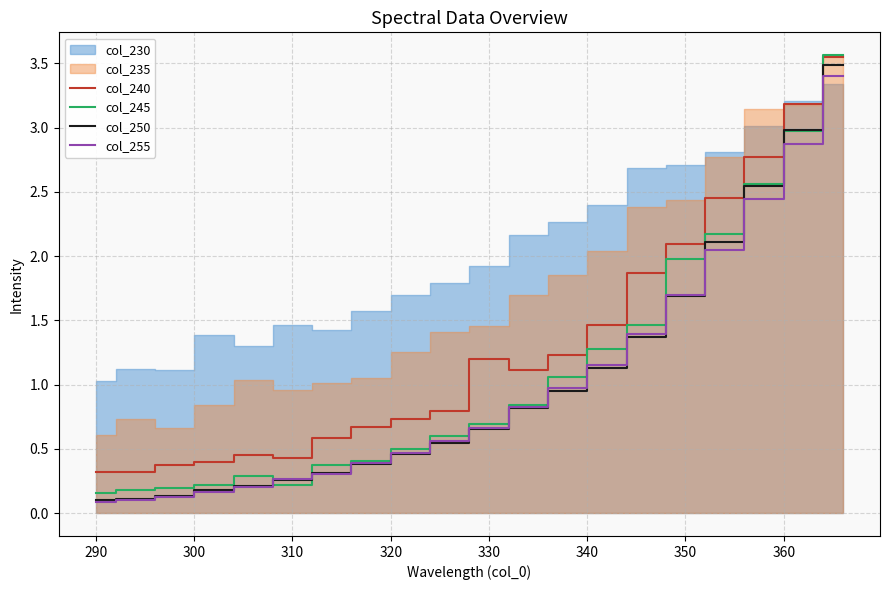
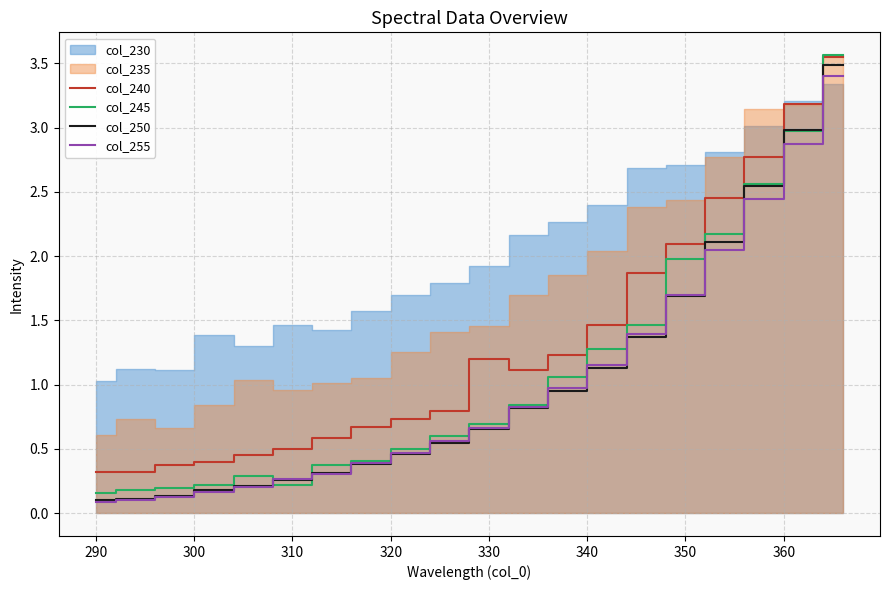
col_240, 310: 0.43 -> 0.50
